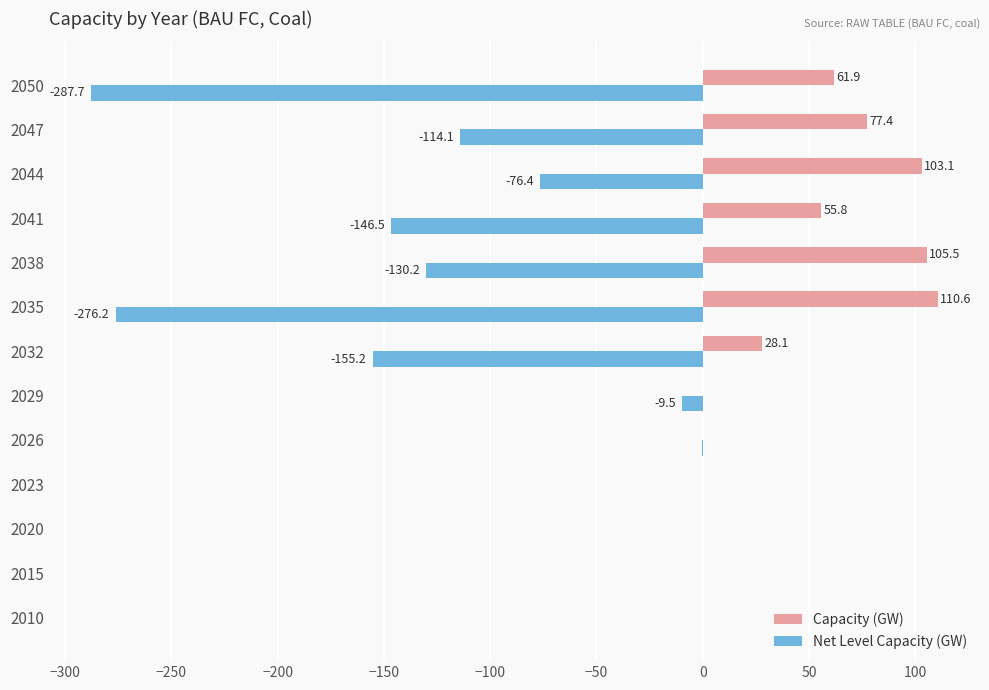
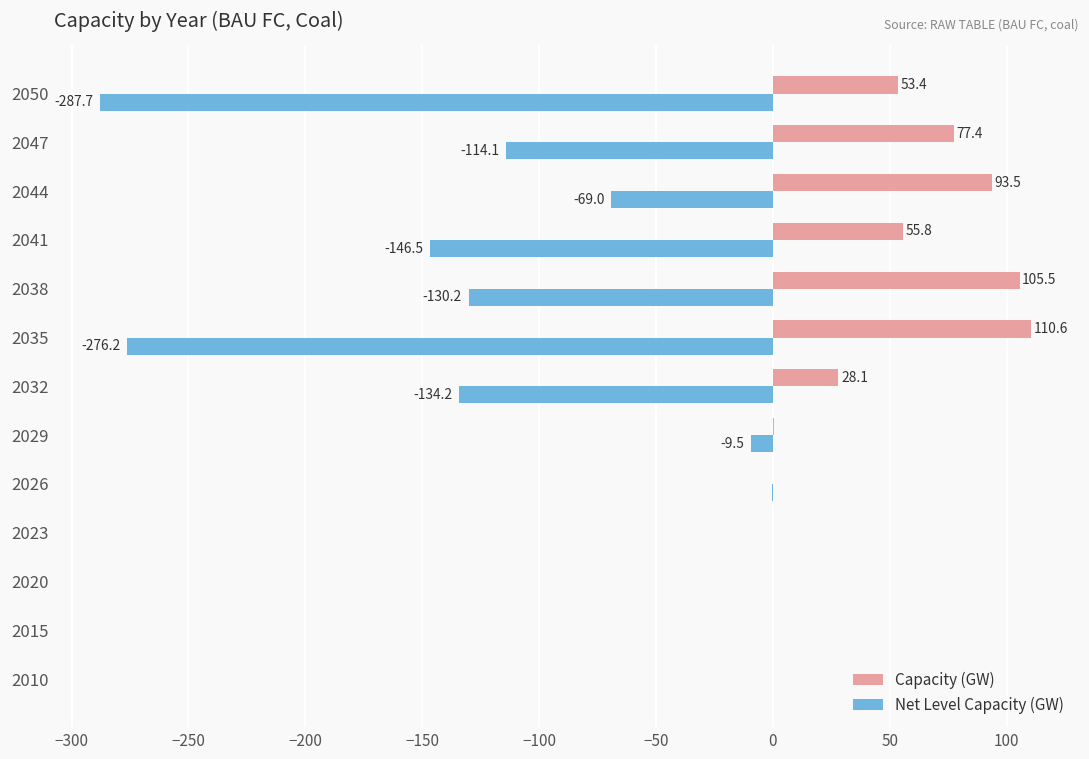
Capacity (GW), 2050: 61.9 -> 53.4
Capacity (GW), 2044: 103.1 -> 93.5
Net Level Capacity (GW), 2044: -76.4 -> -69.0
Net Level Capacity (GW), 2032: -155.2 -> -134.2
